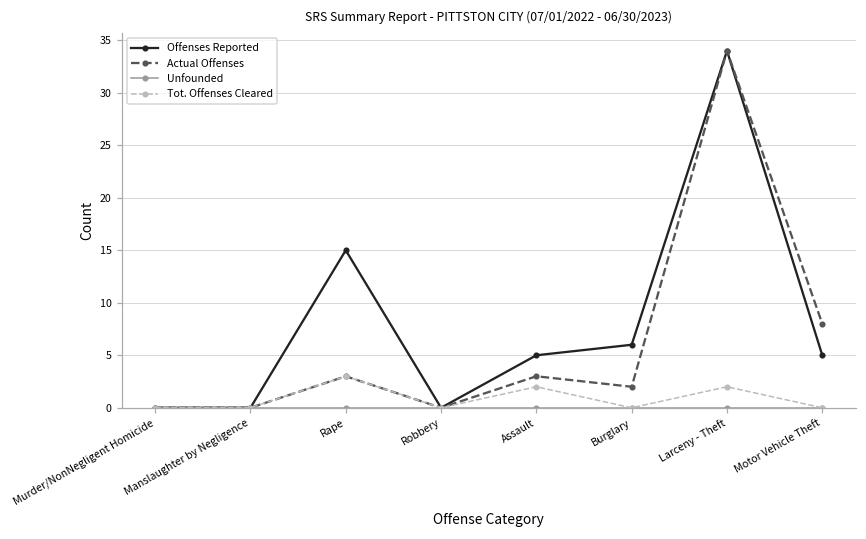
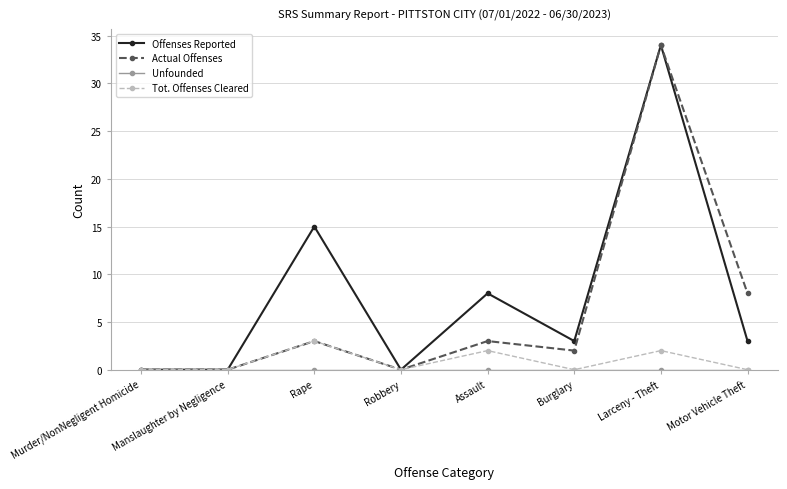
Offenses Reported, Assault: 5 -> 8
Offenses Reported, Burglary: 6 -> 3
Offenses Reported, Motor Vehicle Theft: 5 -> 3
